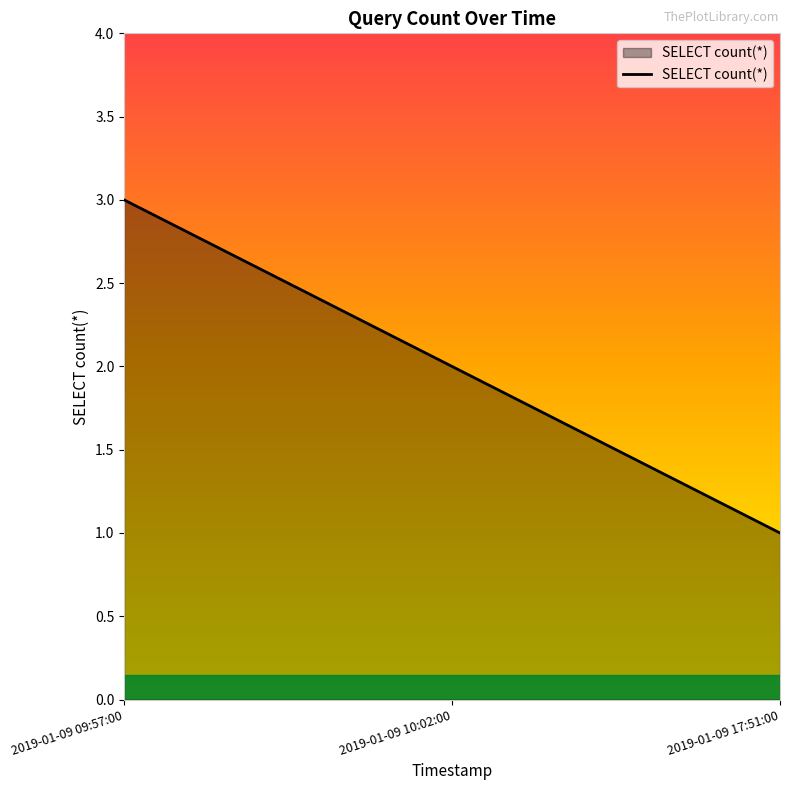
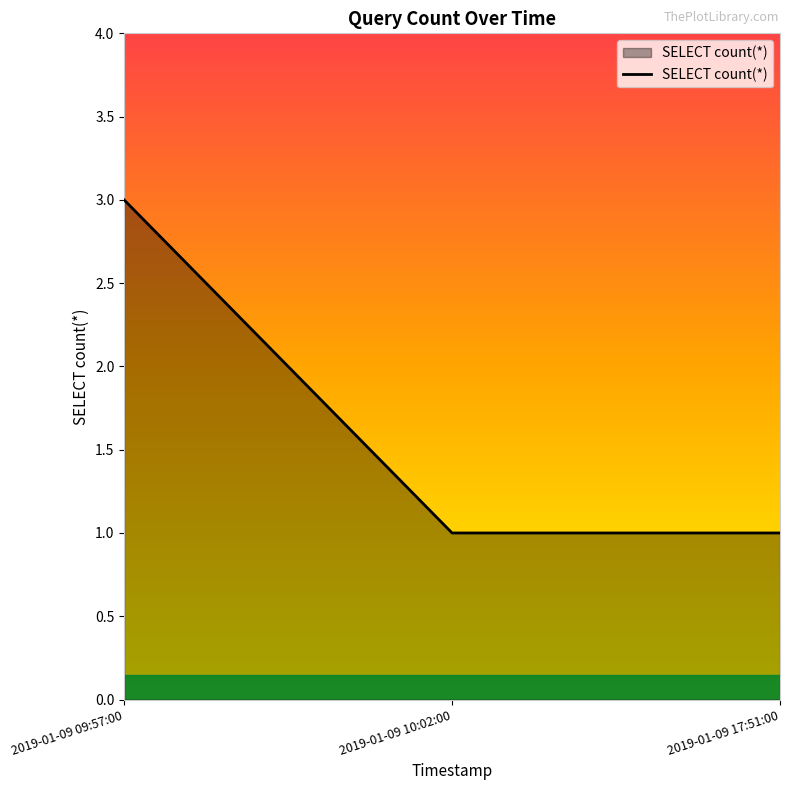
2019-01-09 10:02:00: 2 -> 1
